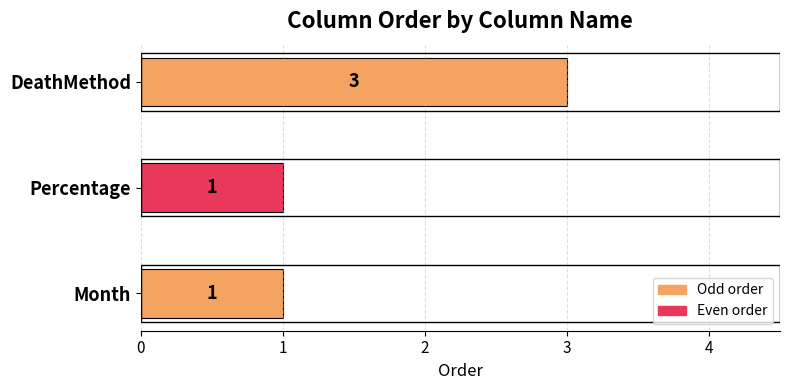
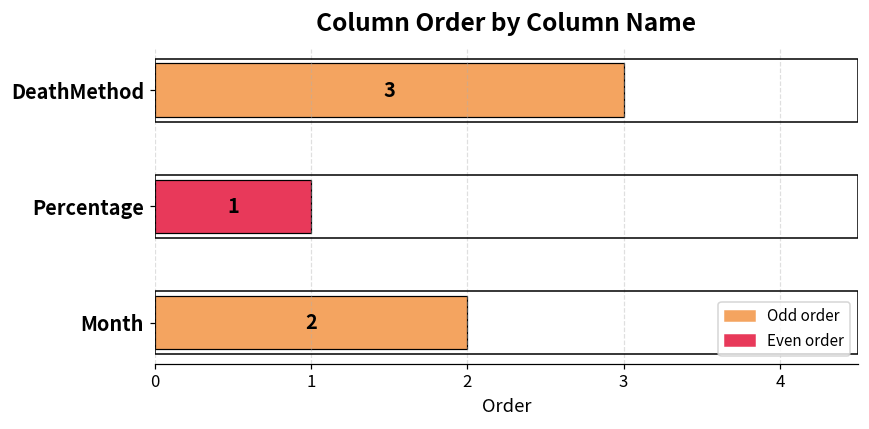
Month: 1 -> 2
